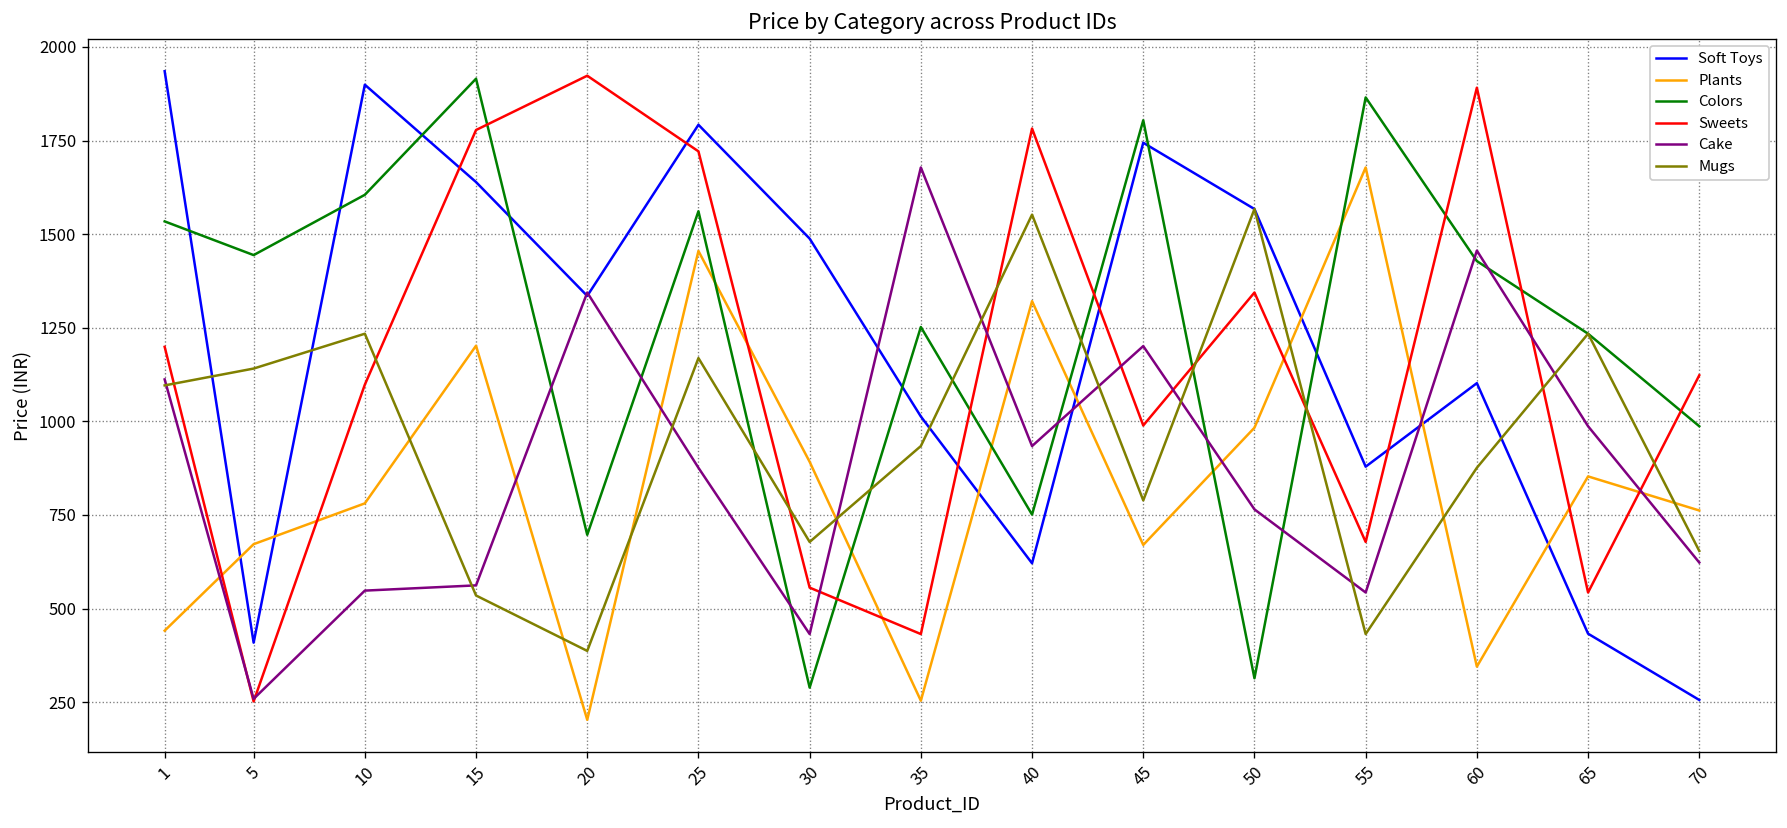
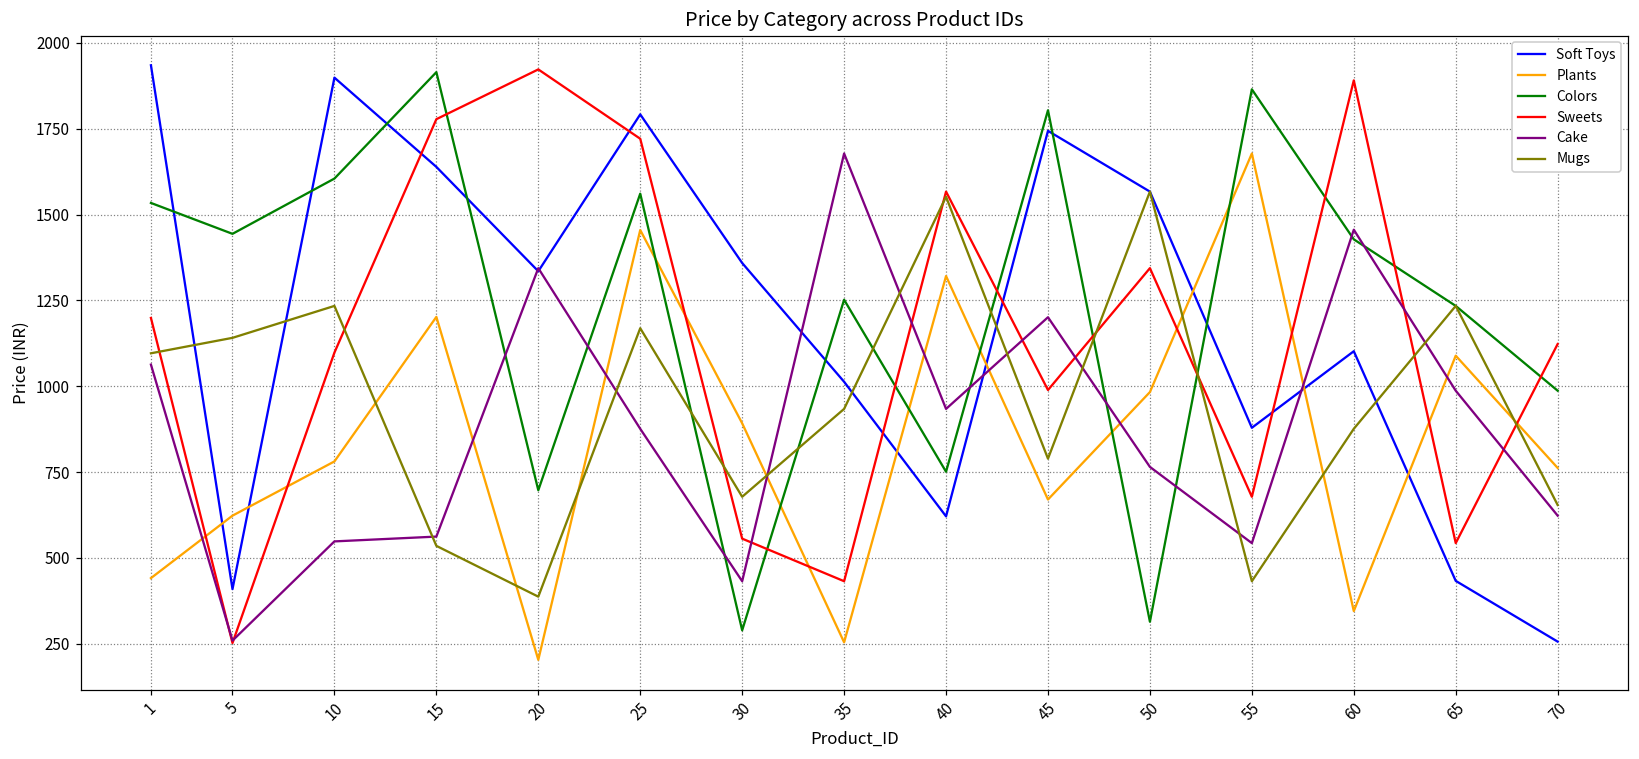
Cake, 1: 1110 -> 1060
Plants, 5: 670 -> 620
Soft Toys, 30: 1490 -> 1360
Sweets, 40: 1780 -> 1570
Plants, 65: 850 -> 1090
